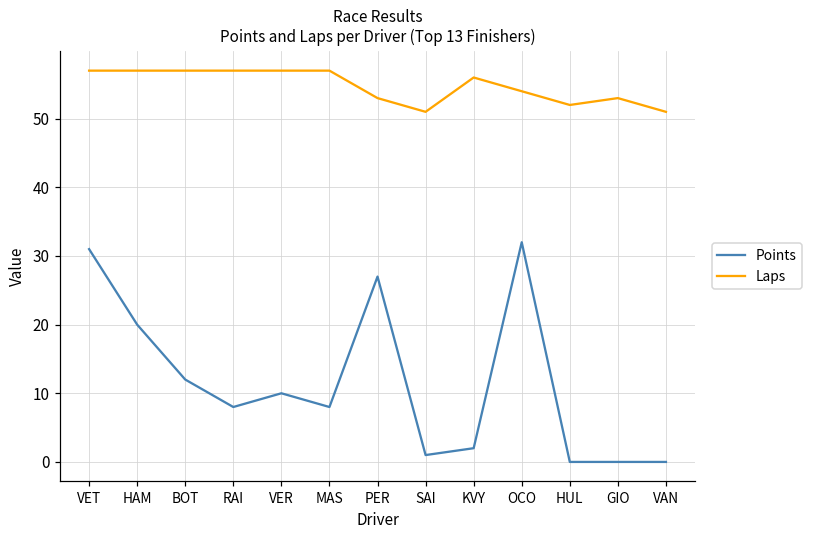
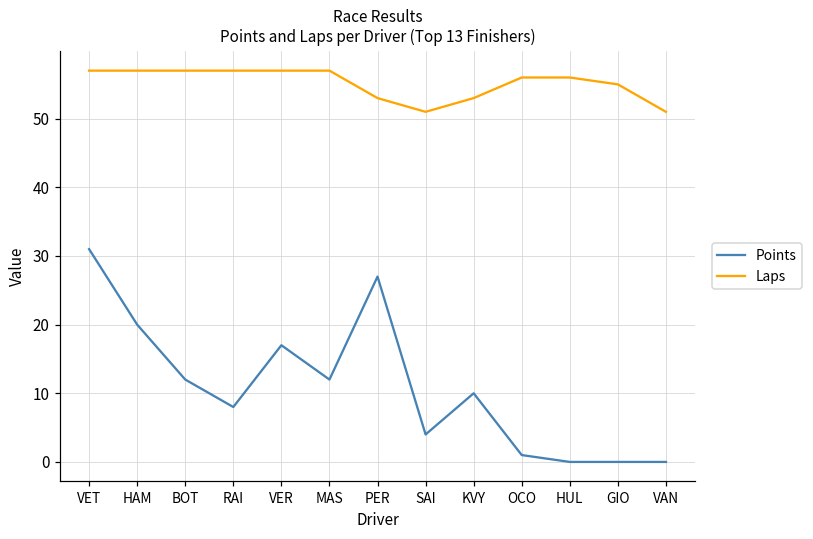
Points, VER: 10 -> 17
Points, MAS: 8 -> 12
Points, SAI: 1 -> 4
Points, KVY: 2 -> 10
Laps, KVY: 56 -> 53
Points, OCO: 32 -> 1
Laps, OCO: 54 -> 56
Laps, HUL: 52 -> 56
Laps, GIO: 53 -> 55
